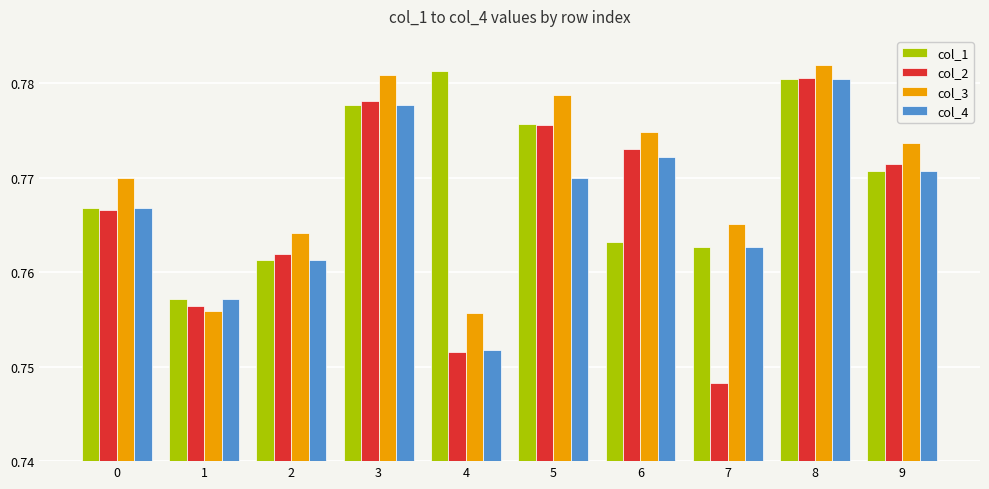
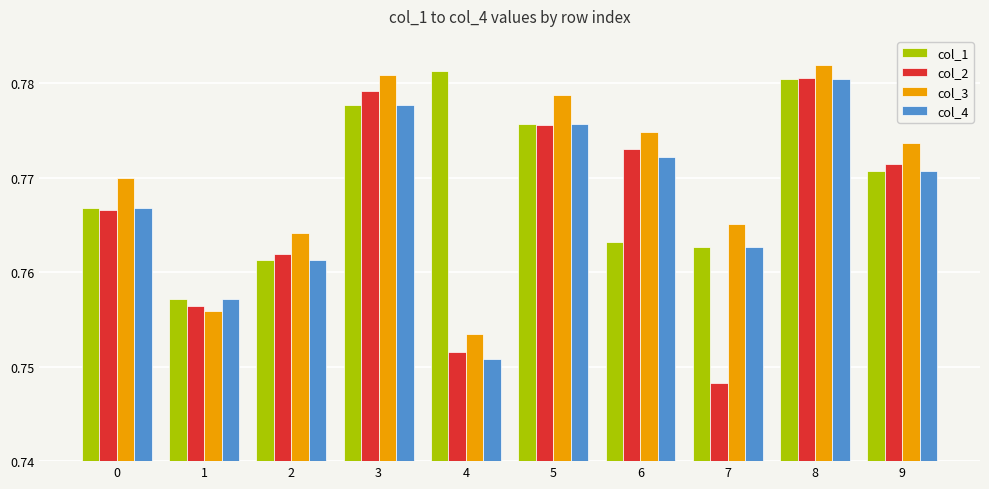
col_2, 3: 0.778 -> 0.779
col_3, 4: 0.756 -> 0.753
col_4, 4: 0.752 -> 0.751
col_4, 5: 0.770 -> 0.776
